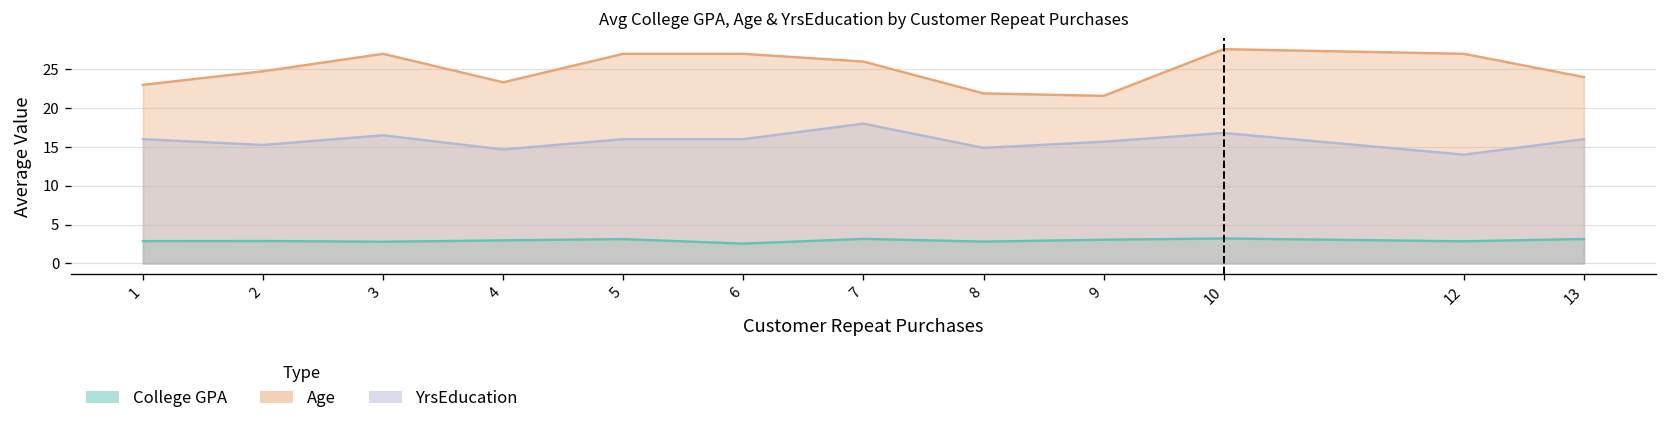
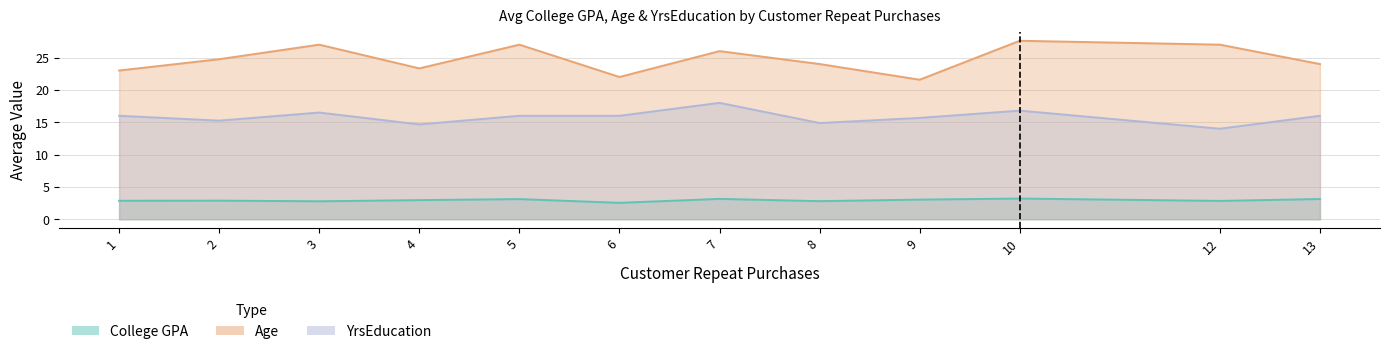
Age, 6: 27 -> 22
Age, 8: 22 -> 24
